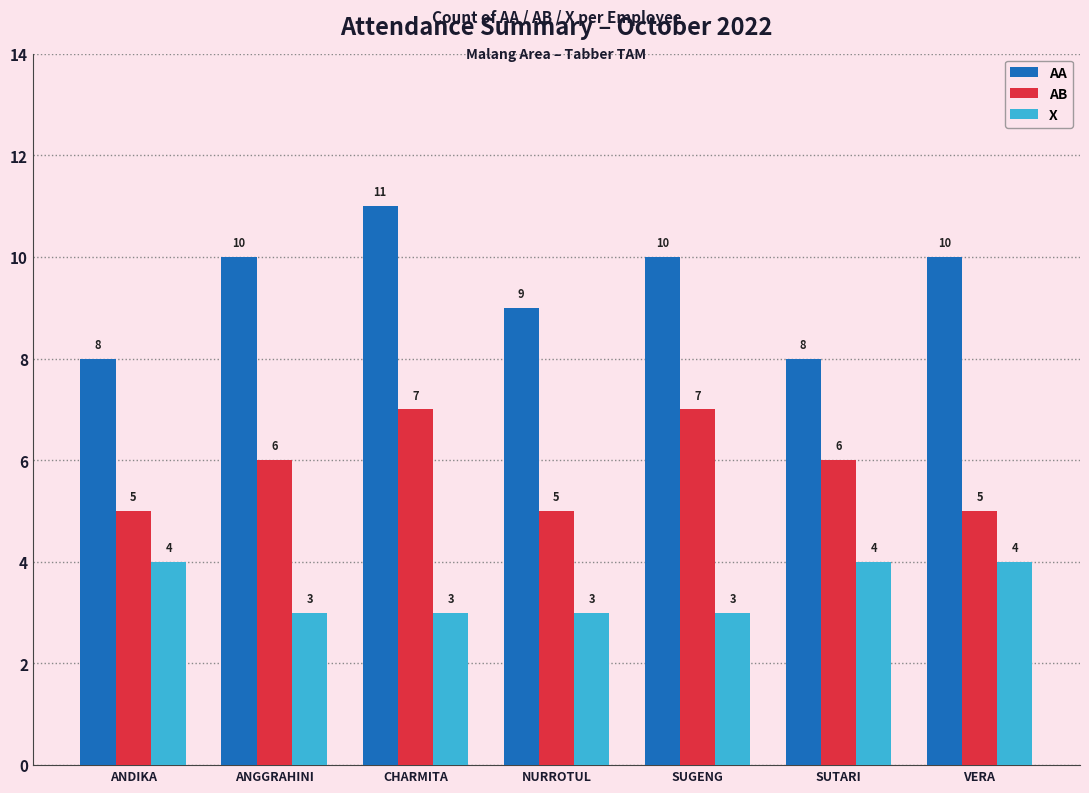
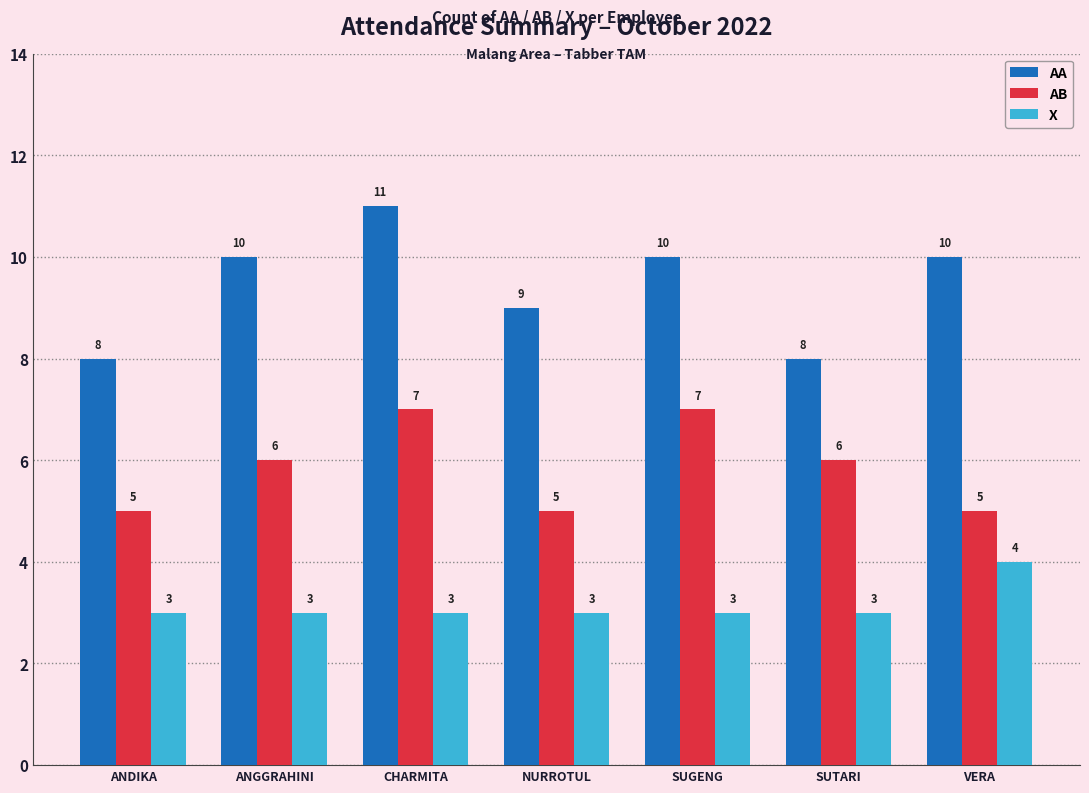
X, ANDIKA: 4 -> 3
X, SUTARI: 4 -> 3
